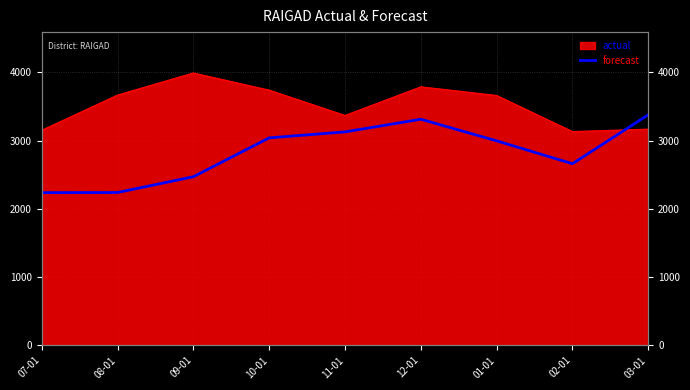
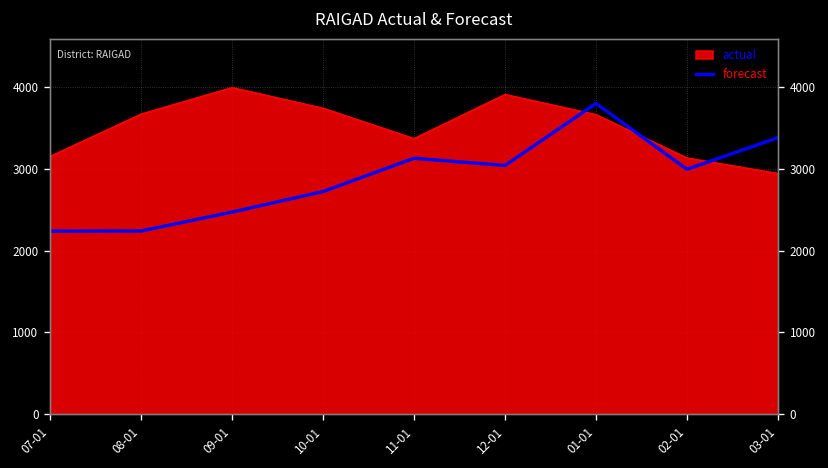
forecast, 10-01: 3000 -> 2700
actual, 12-01: 3800 -> 3900
forecast, 12-01: 3300 -> 3000
forecast, 01-01: 3000 -> 3800
forecast, 02-01: 2700 -> 3000
actual, 03-01: 3200 -> 2900
